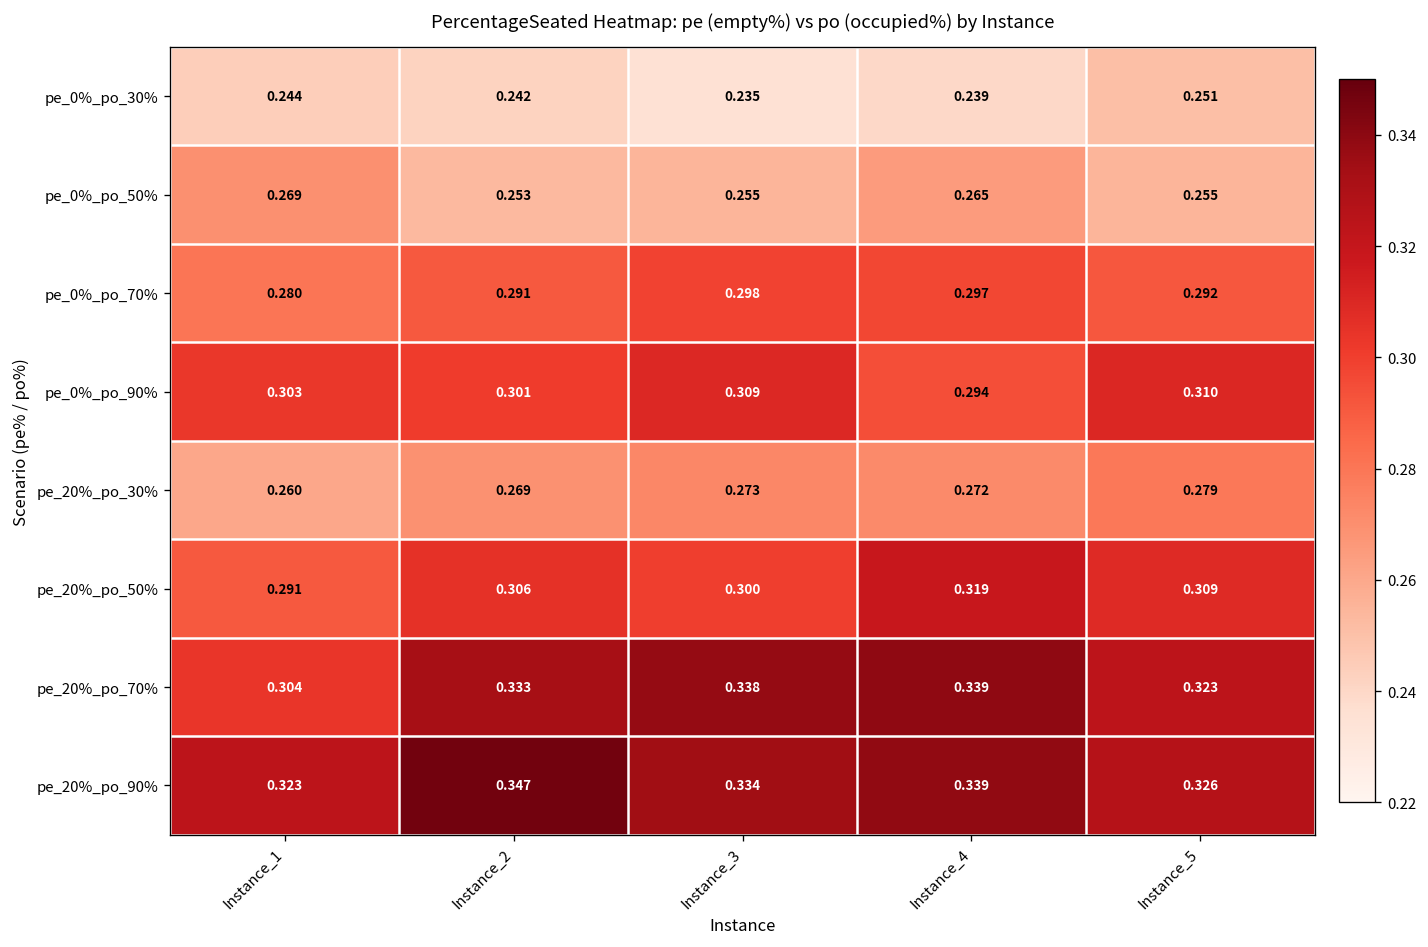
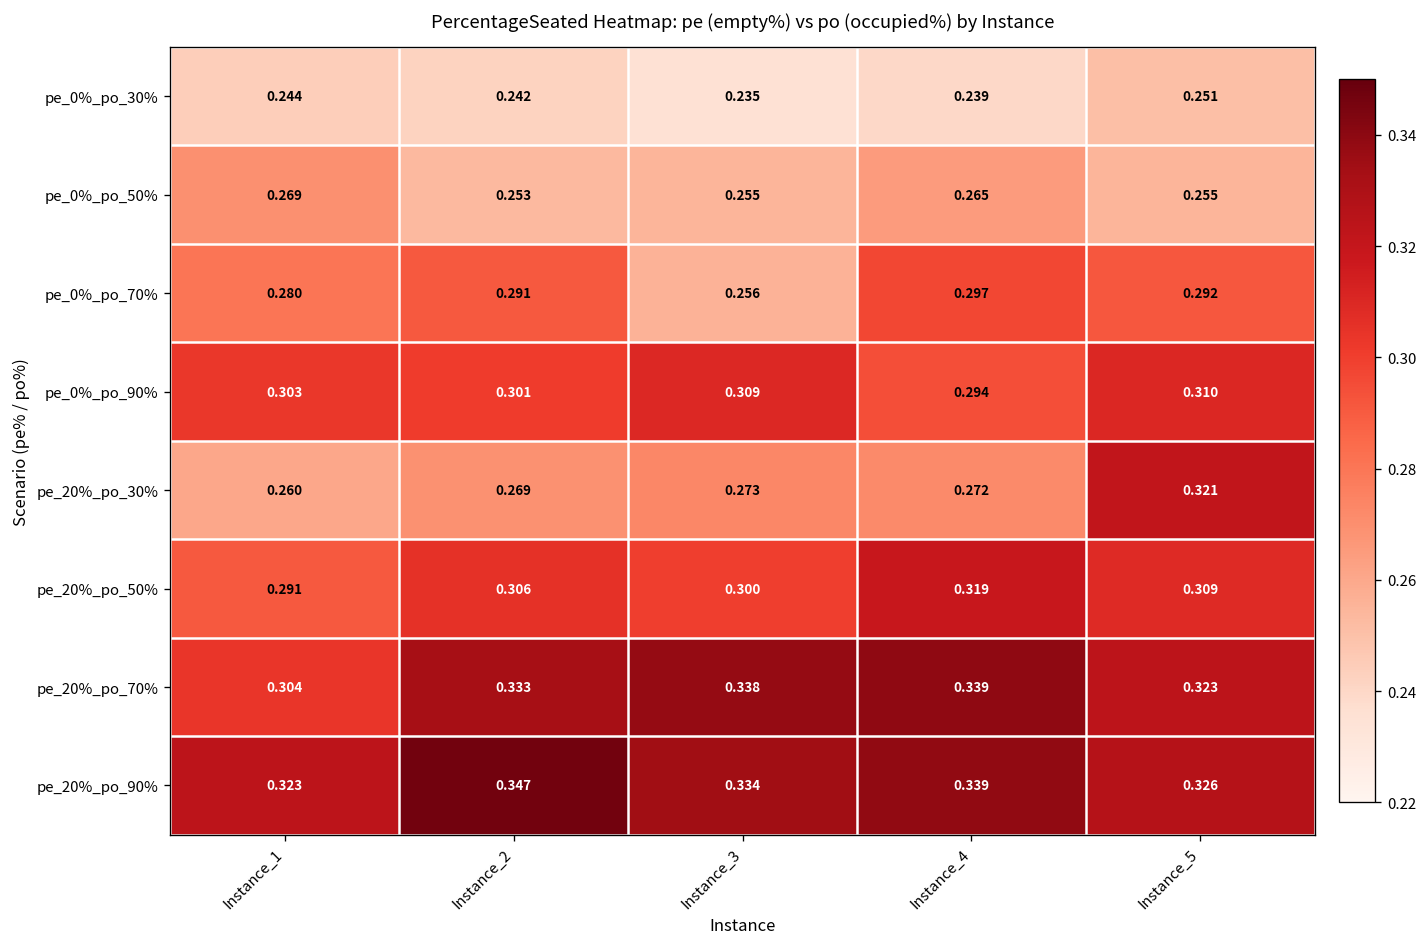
pe_0%_po_70%, Instance_3: 0.298 -> 0.256
pe_20%_po_30%, Instance_5: 0.279 -> 0.321
